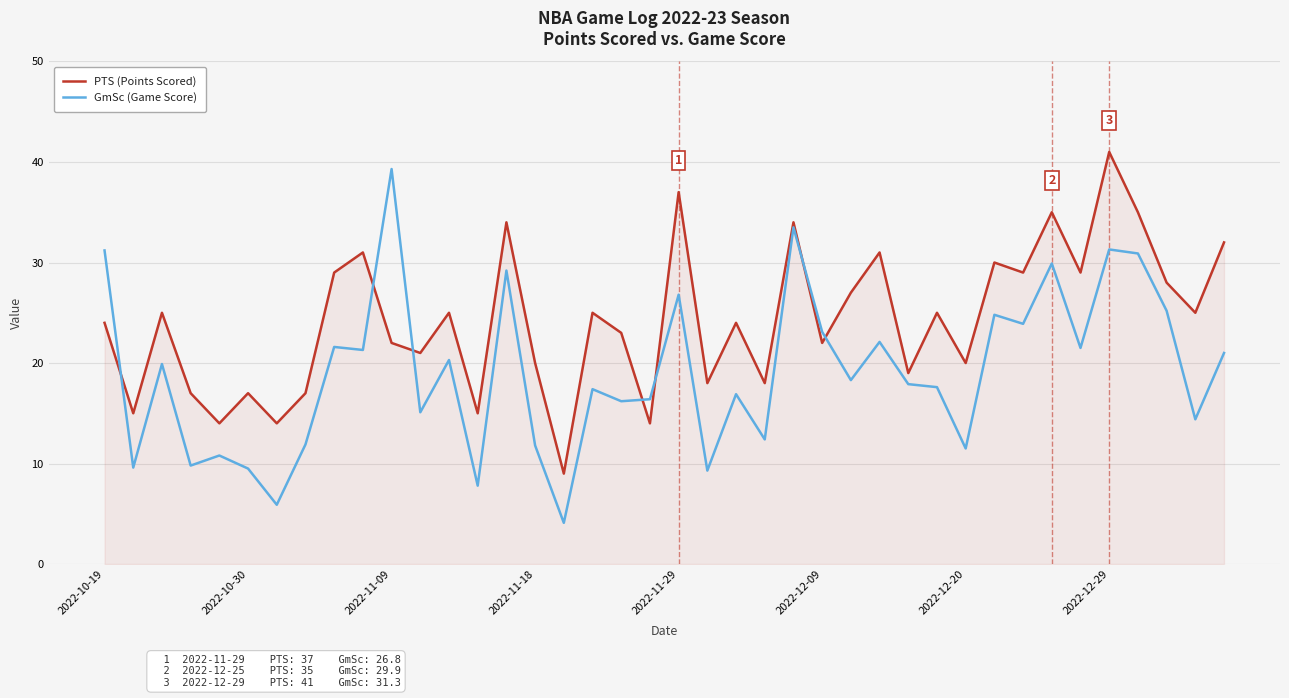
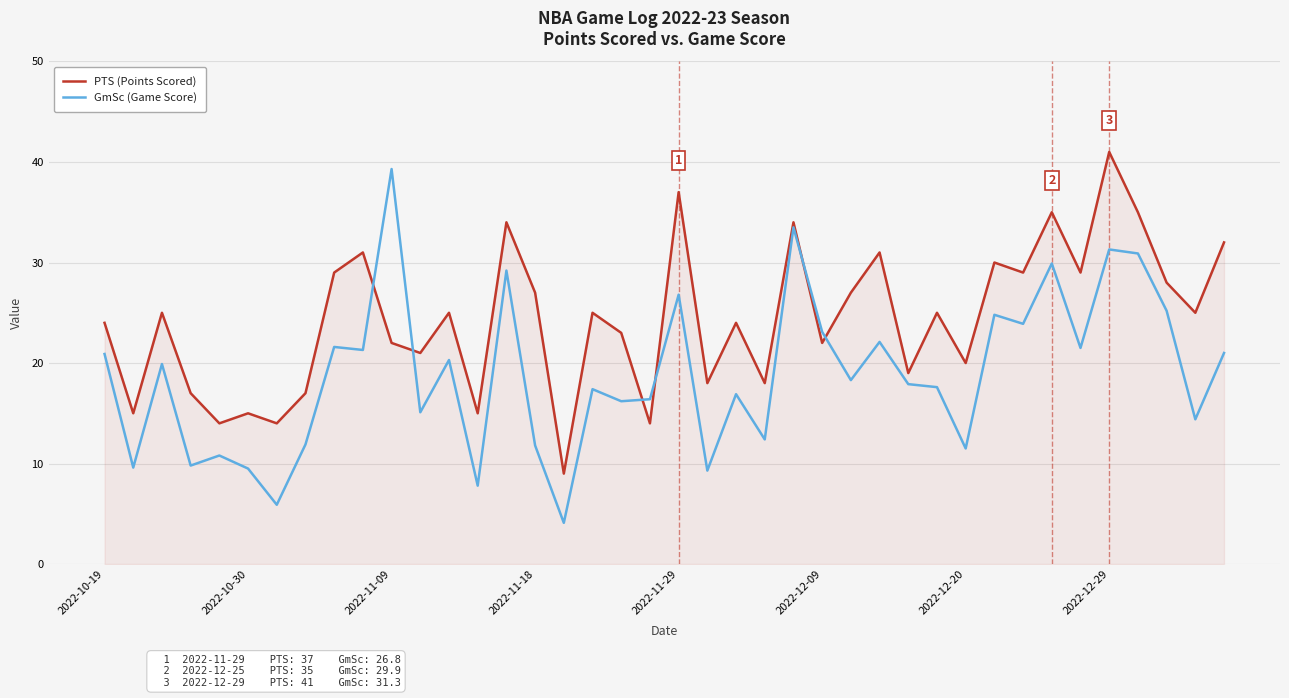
GmSc (Game Score), 2022-10-19: 31.2 -> 20.9
PTS (Points Scored), 2022-10-30: 17 -> 15
PTS (Points Scored), 2022-11-18: 20 -> 27
